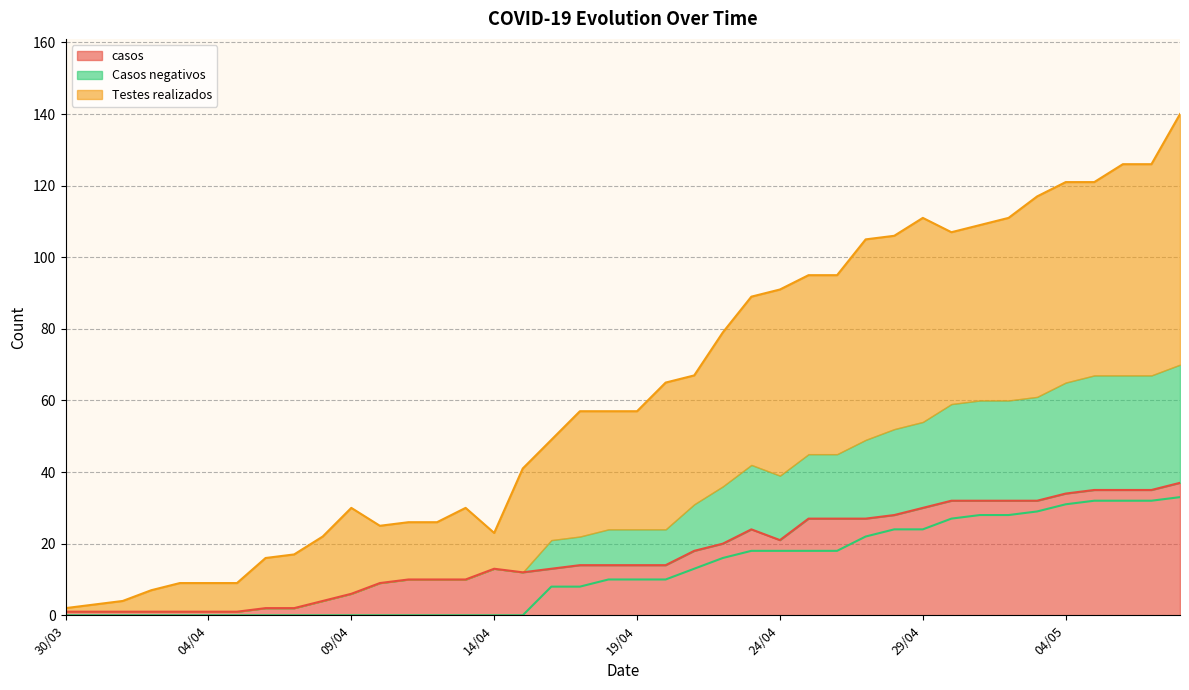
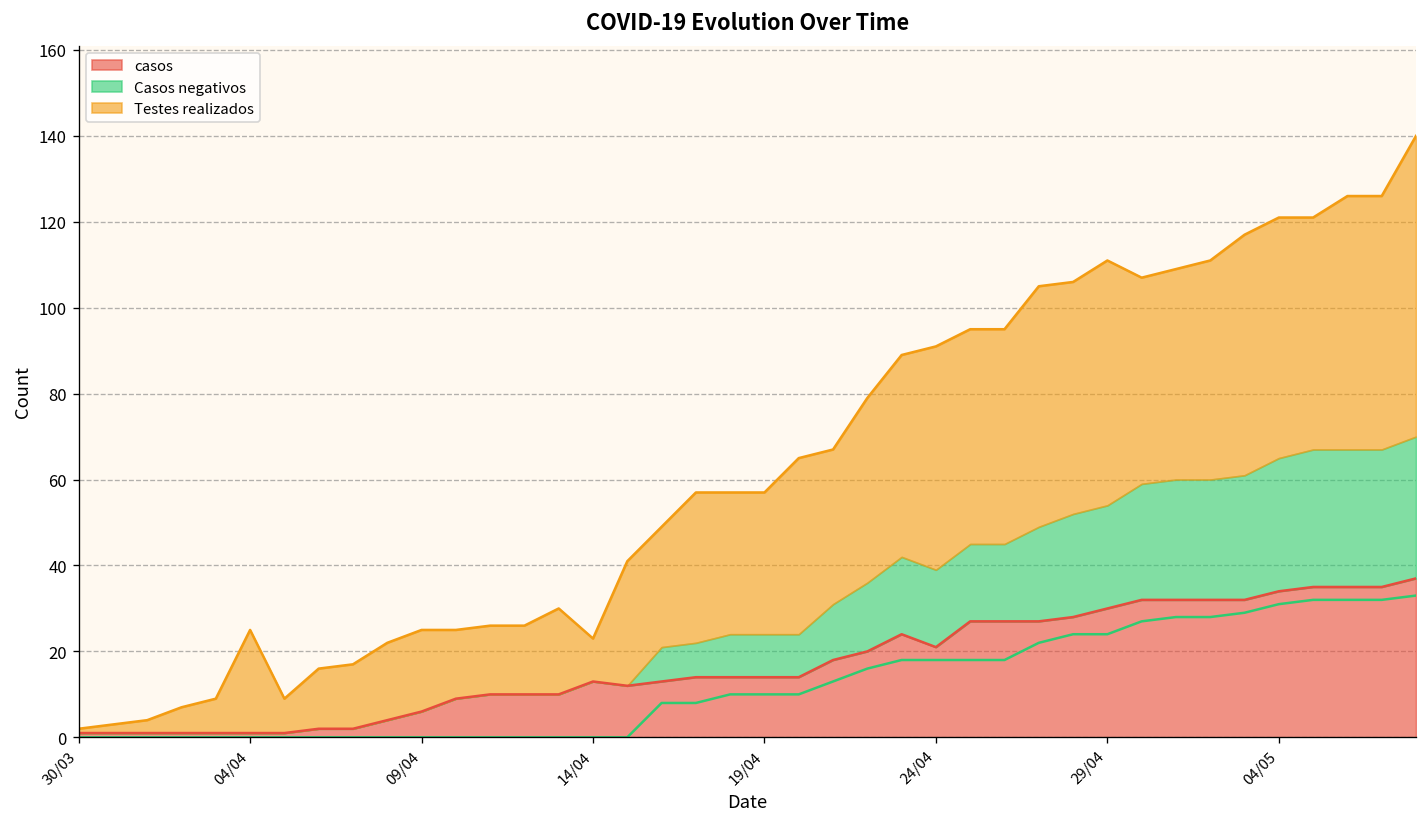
Testes realizados, 04/04: 9 -> 25
Testes realizados, 09/04: 30 -> 25
